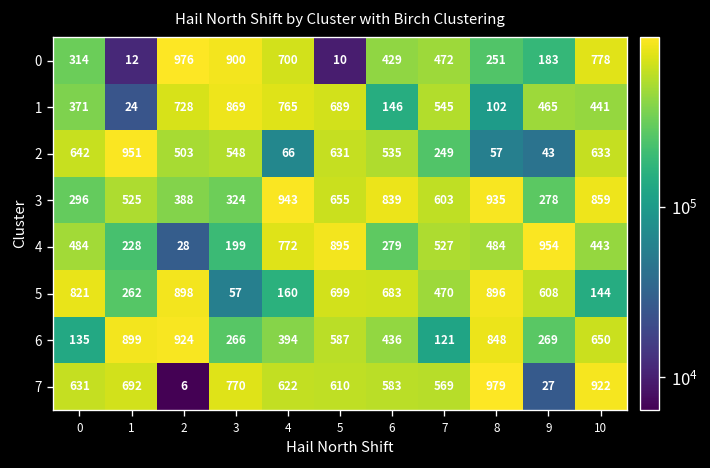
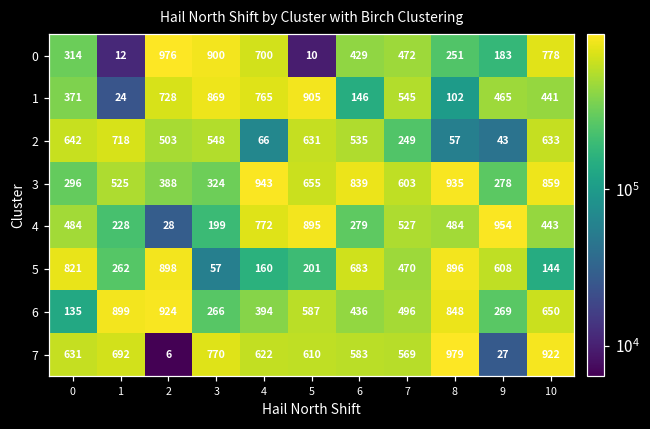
1, 5: 689 -> 905
2, 1: 951 -> 718
5, 5: 699 -> 201
6, 7: 121 -> 496
